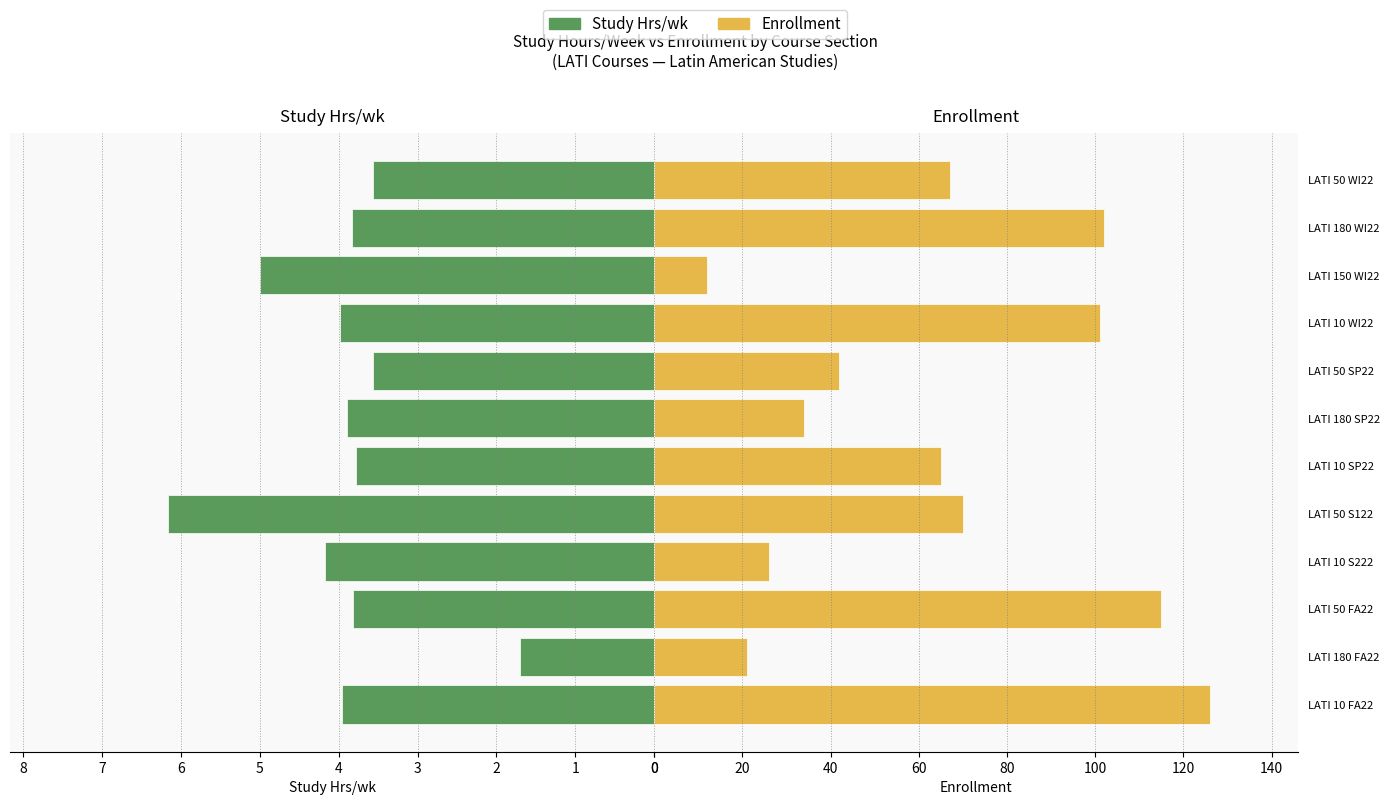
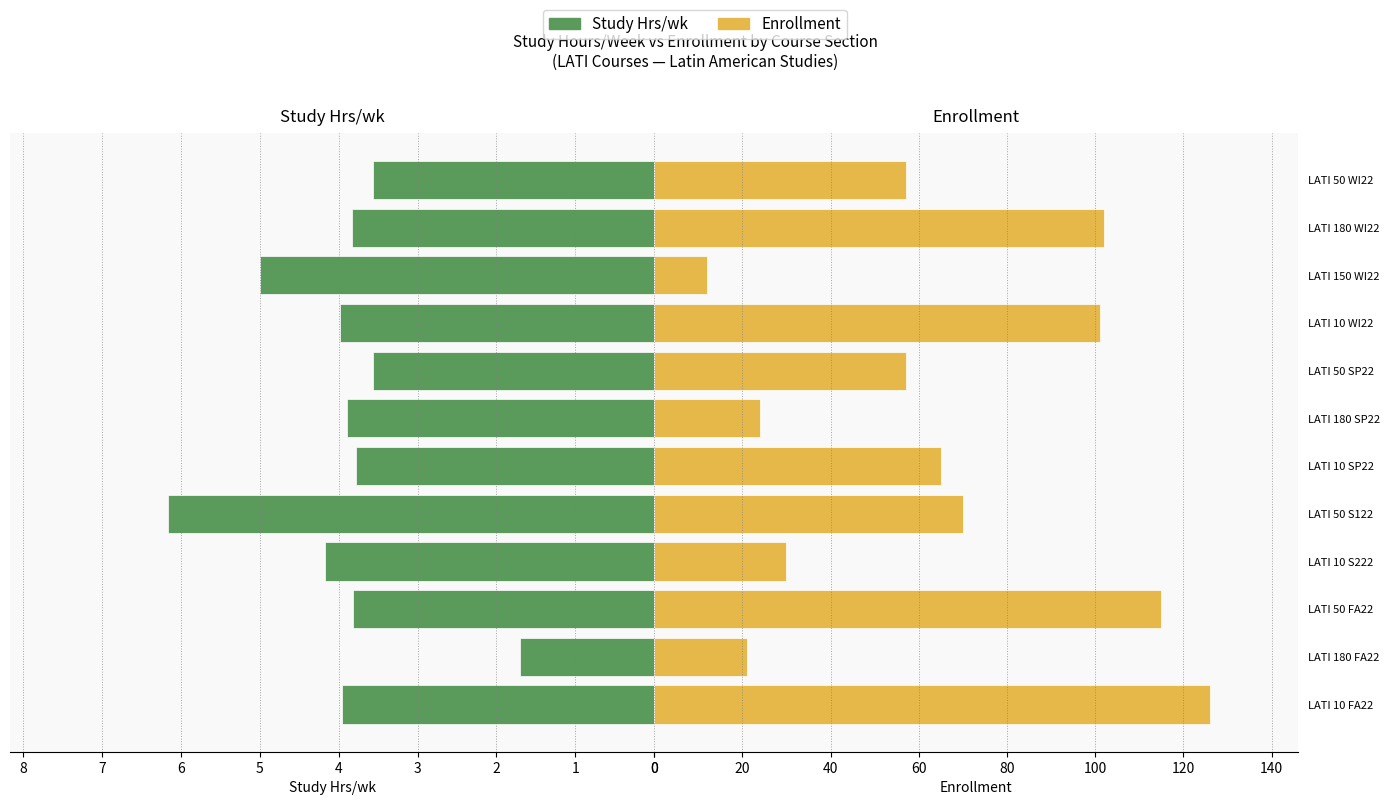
Enrollment, LATI 50 WI22: 67 -> 57
Enrollment, LATI 50 SP22: 42 -> 57
Enrollment, LATI 180 SP22: 34 -> 24
Enrollment, LATI 10 S222: 26 -> 30
